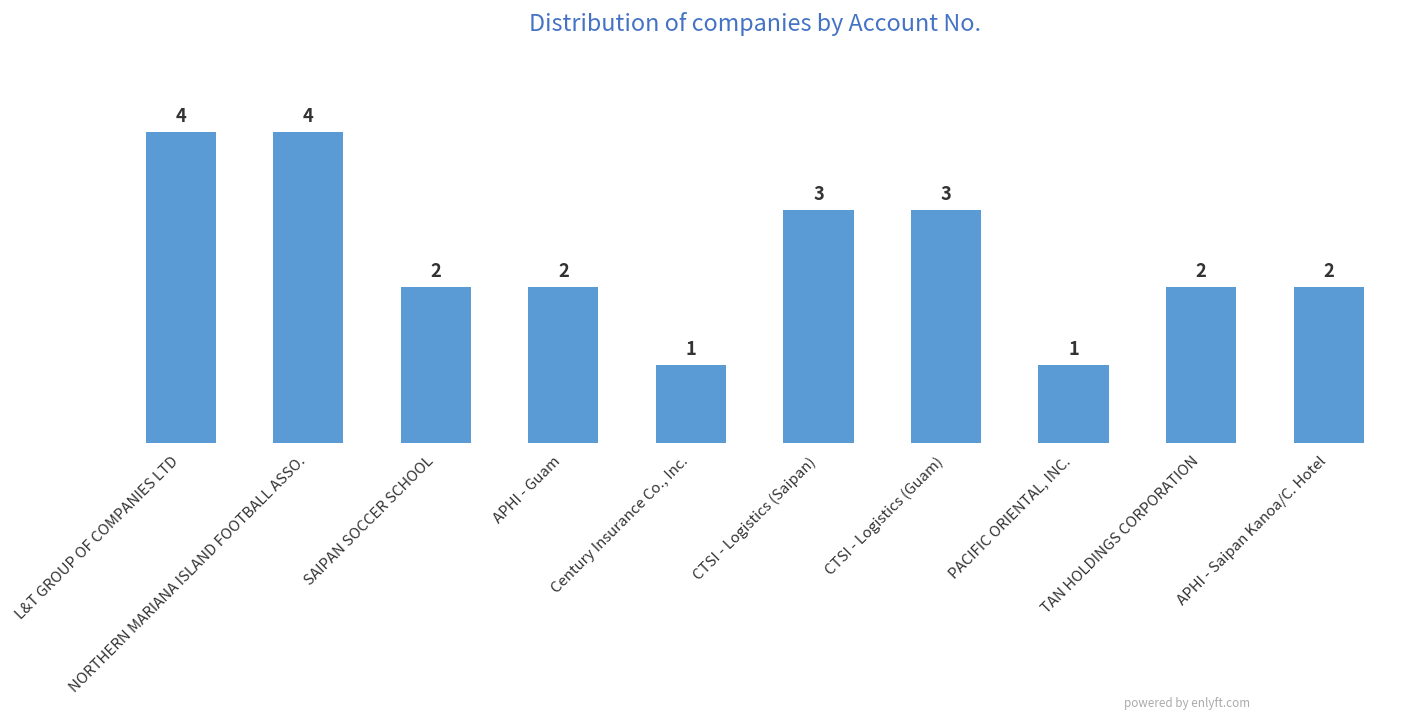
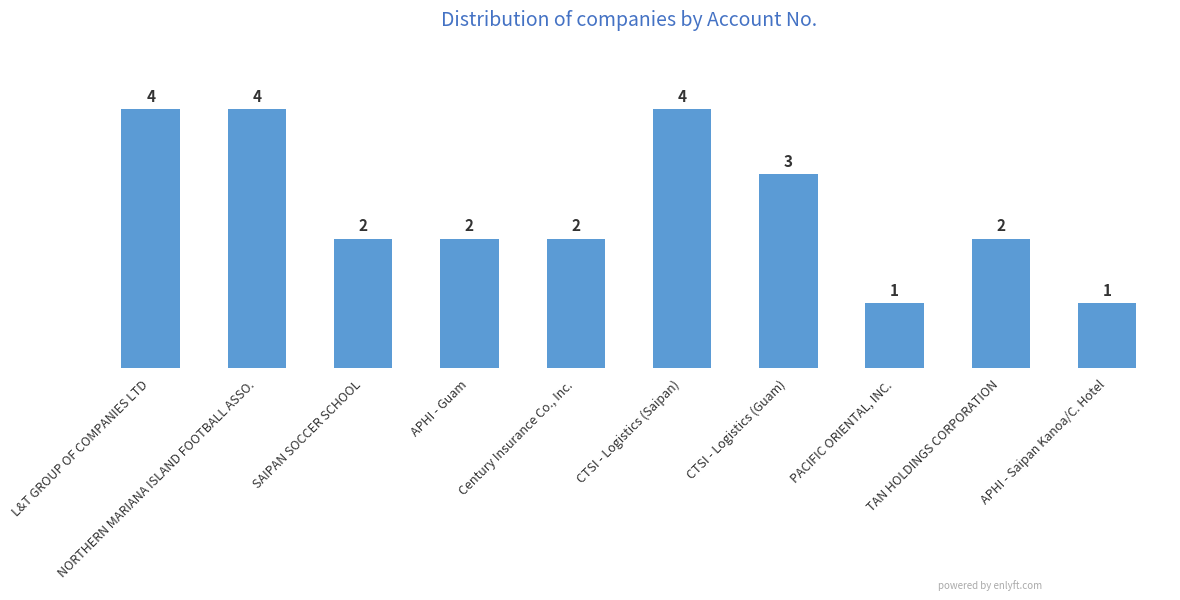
Century Insurance Co., Inc.: 1 -> 2
CTSI - Logistics (Saipan): 3 -> 4
APHI - Saipan Kanoa/C. Hotel: 2 -> 1
